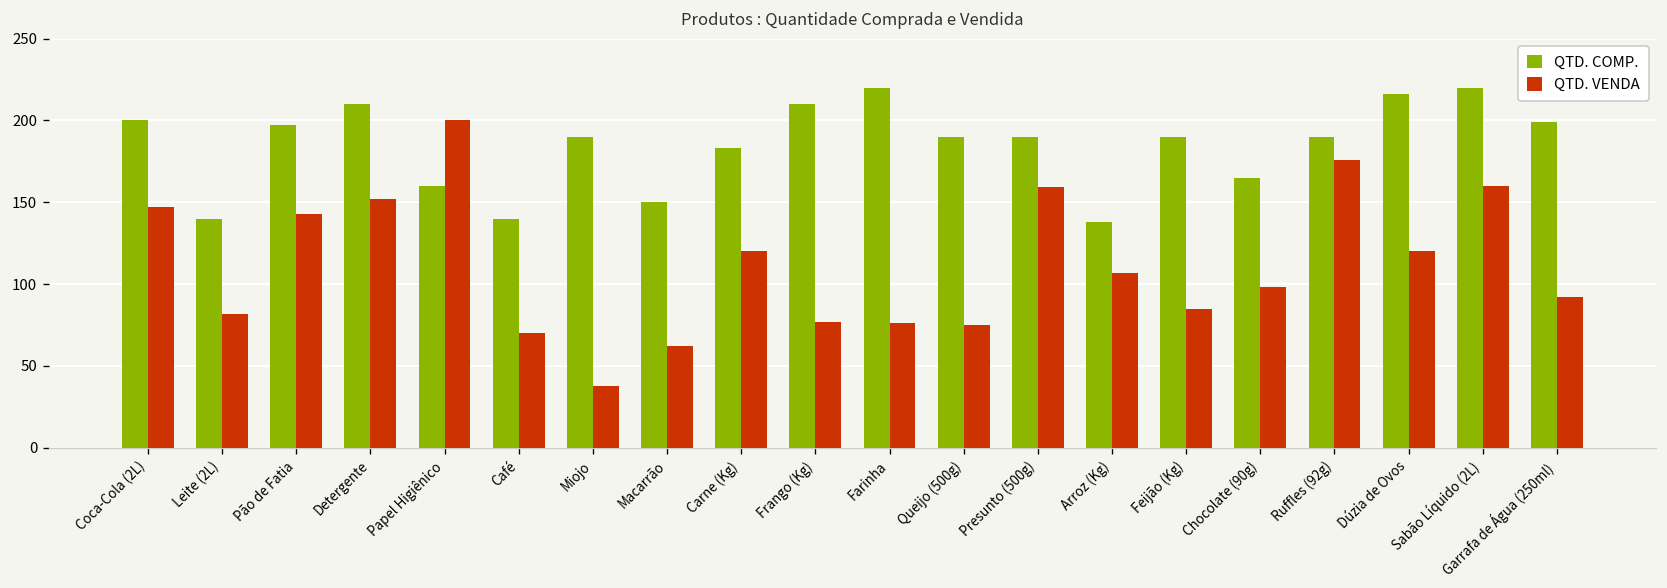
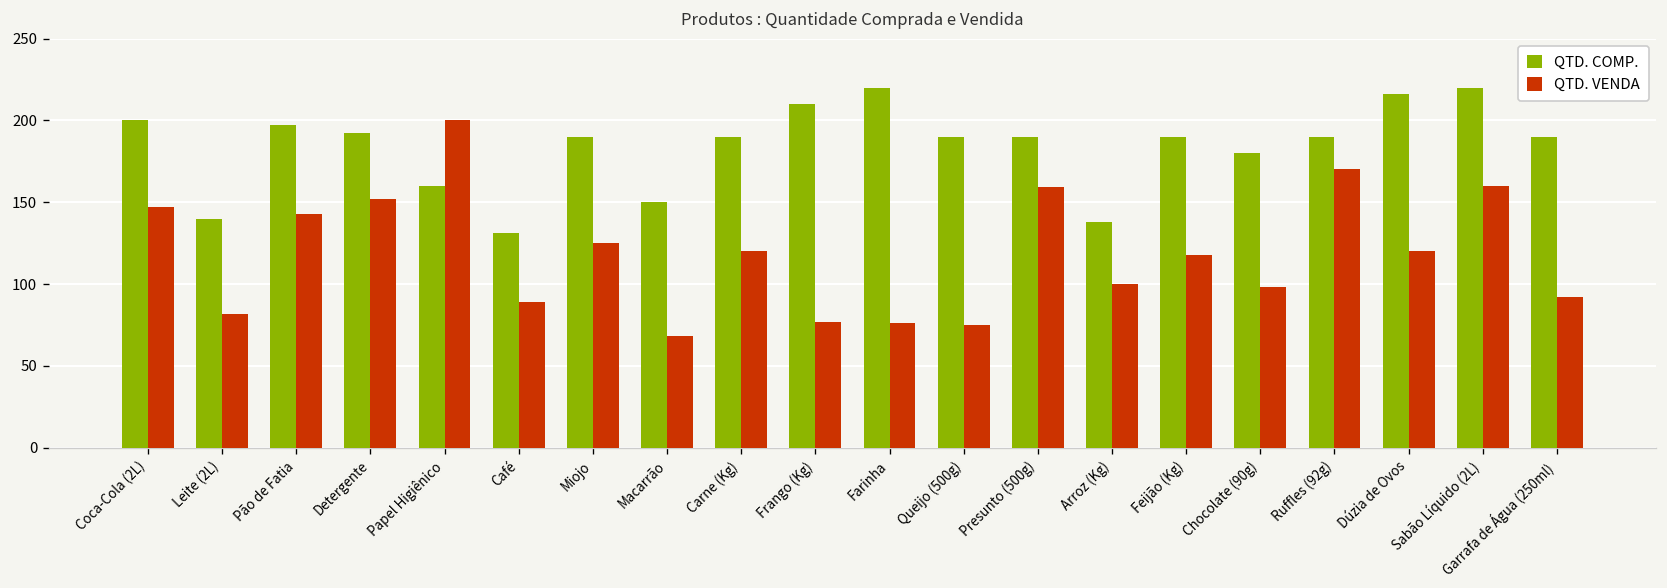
QTD. COMP., Detergente: 210 -> 192
QTD. COMP., Café: 140 -> 131
QTD. VENDA, Café: 70 -> 89
QTD. VENDA, Miojo: 38 -> 125
QTD. VENDA, Macarrão: 62 -> 68
QTD. COMP., Carne (Kg): 183 -> 190
QTD. VENDA, Arroz (Kg): 107 -> 100
QTD. VENDA, Feijão (Kg): 85 -> 118
QTD. COMP., Chocolate (90g): 165 -> 180
QTD. VENDA, Ruffles (92g): 176 -> 170
QTD. COMP., Garrafa de Água (250ml): 199 -> 190
